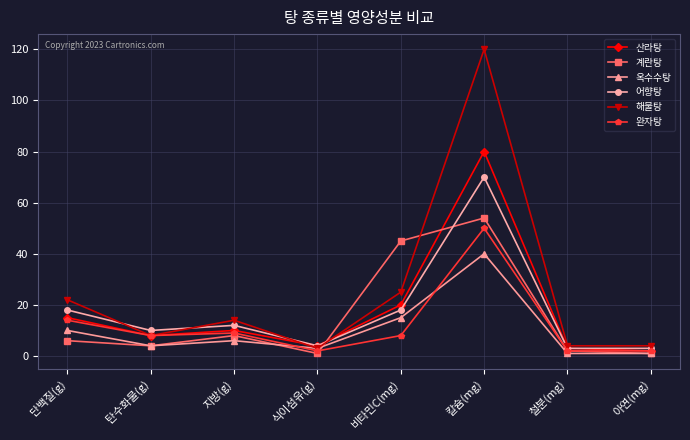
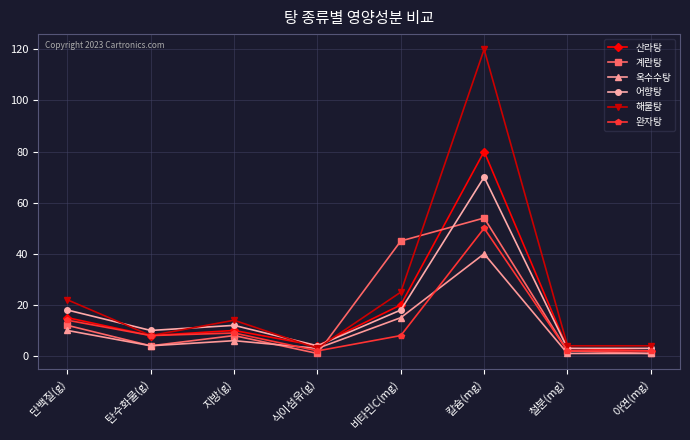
계란탕, 단백질(g): 6 -> 12
